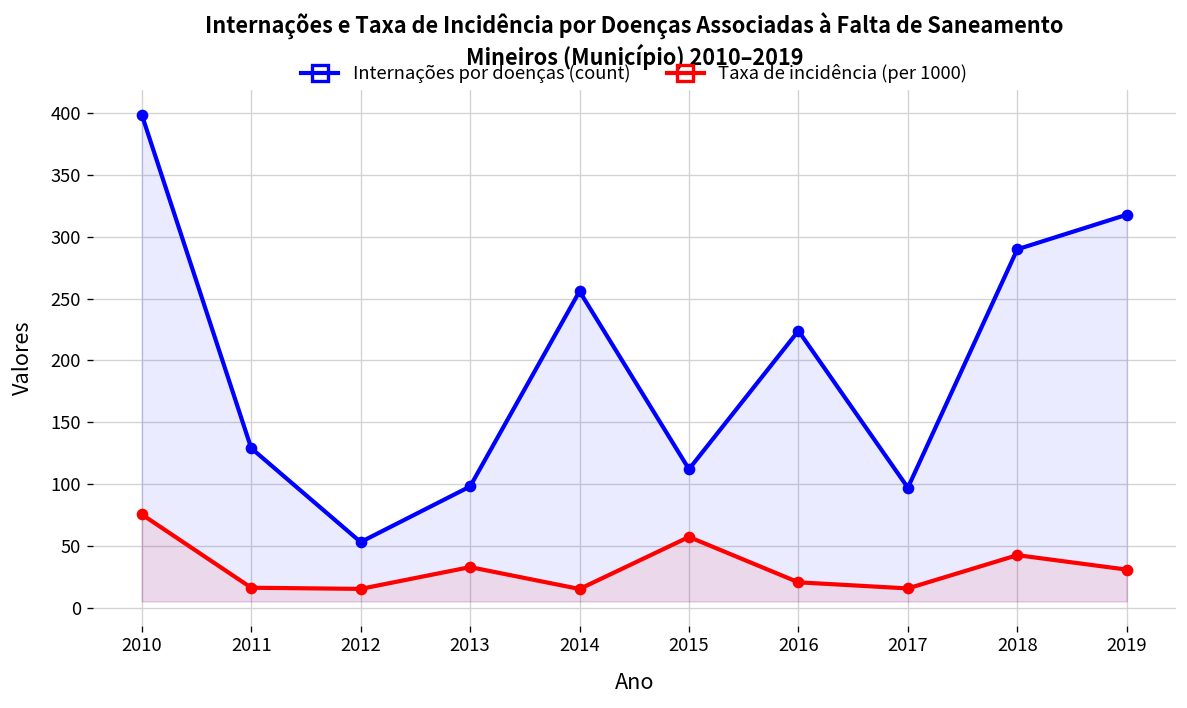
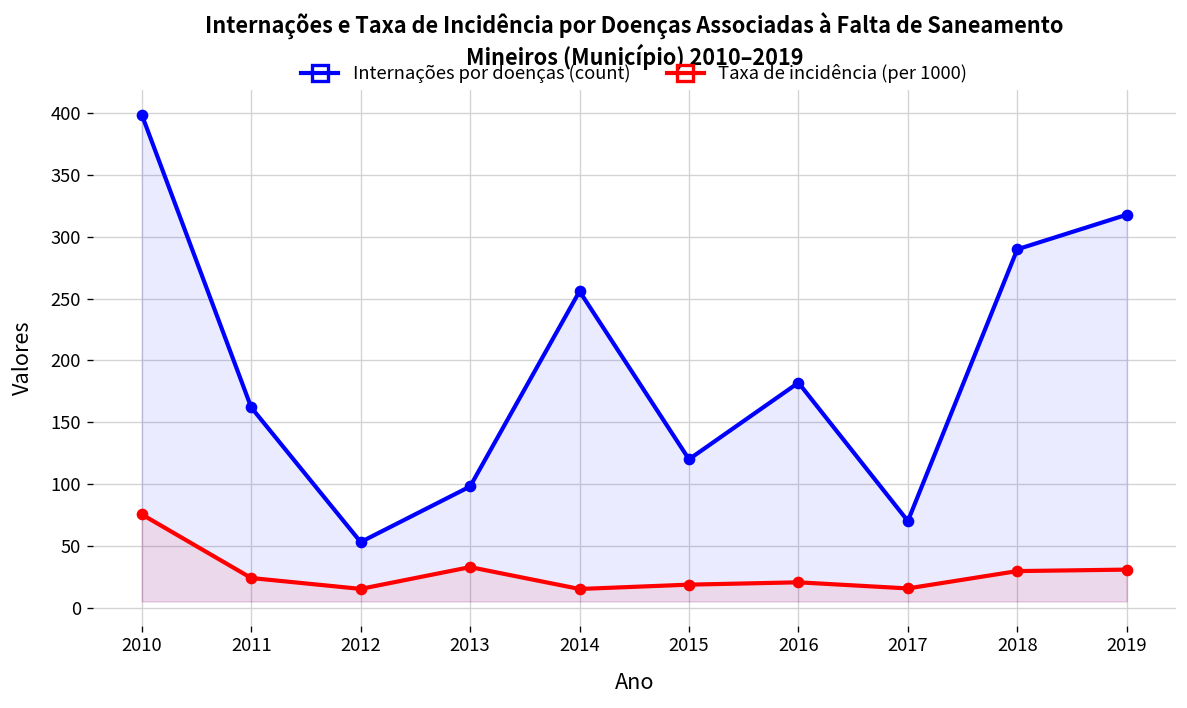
Internações por doenças (count), 2011: 129 -> 162
Taxa de incidência (per 1000), 2011: 16 -> 24
Internações por doenças (count), 2015: 112 -> 120
Taxa de incidência (per 1000), 2015: 57 -> 19
Internações por doenças (count), 2016: 224 -> 182
Internações por doenças (count), 2017: 97 -> 70
Taxa de incidência (per 1000), 2018: 42 -> 30
